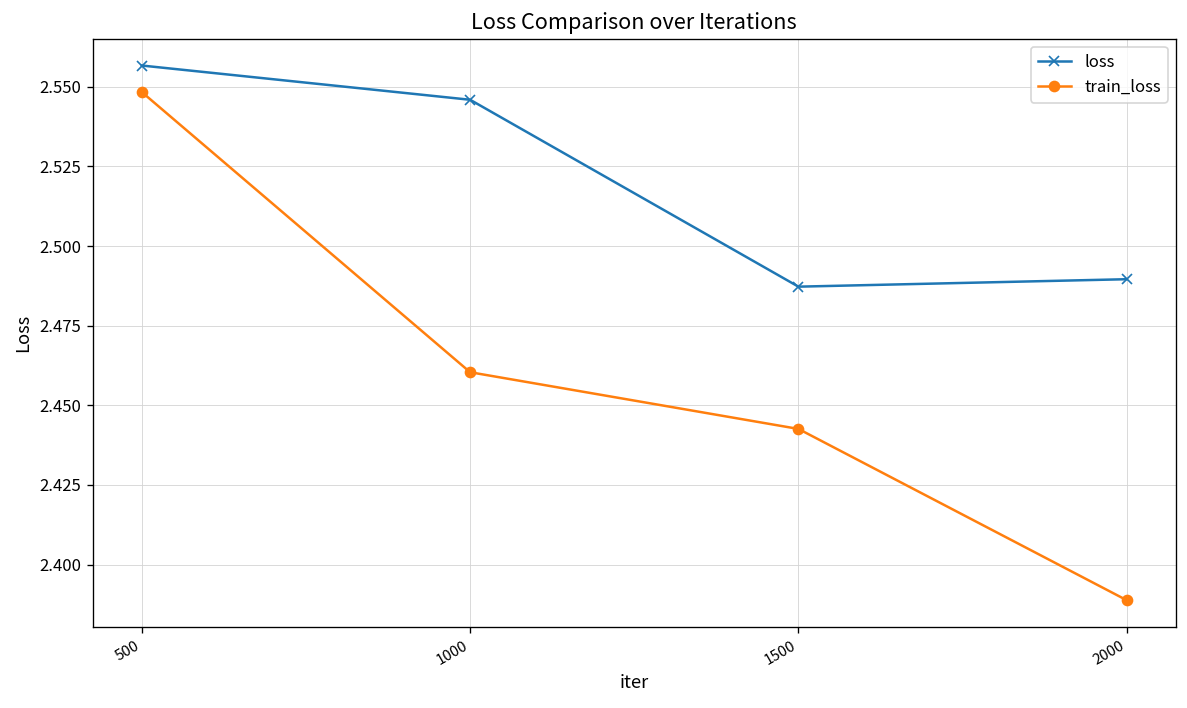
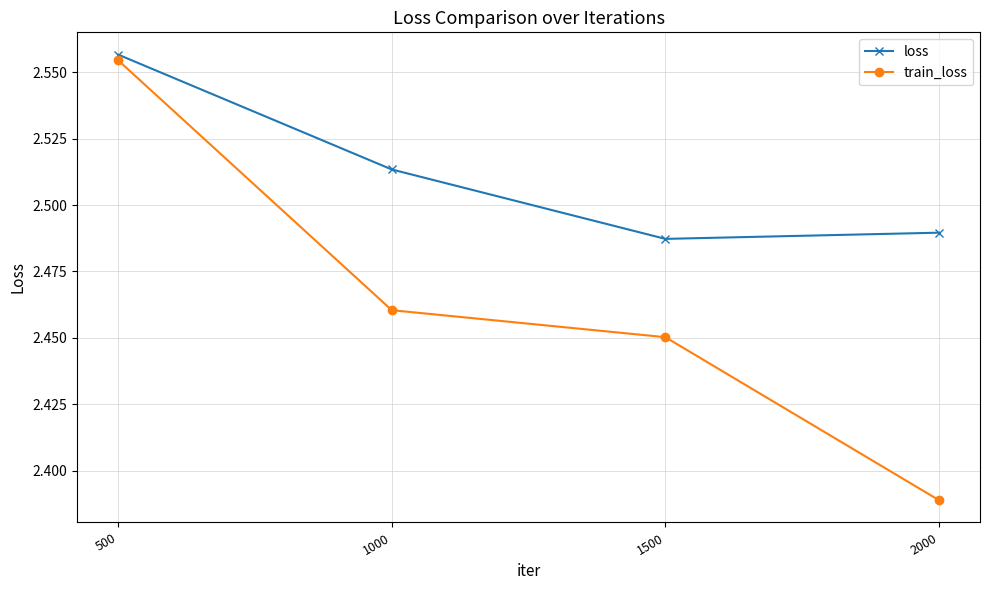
train_loss, 500: 2.548 -> 2.554
loss, 1000: 2.546 -> 2.513
train_loss, 1500: 2.443 -> 2.450
